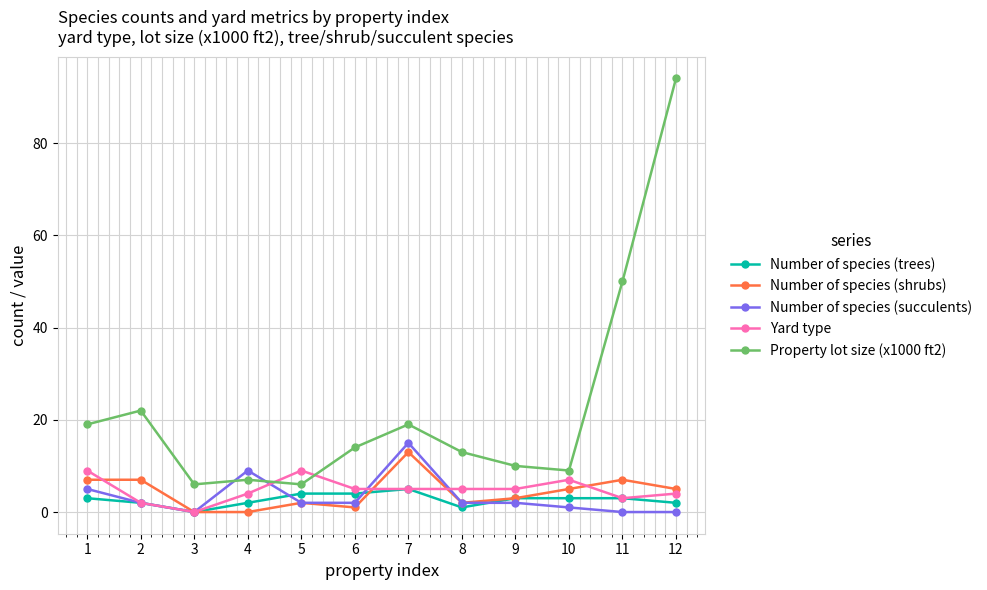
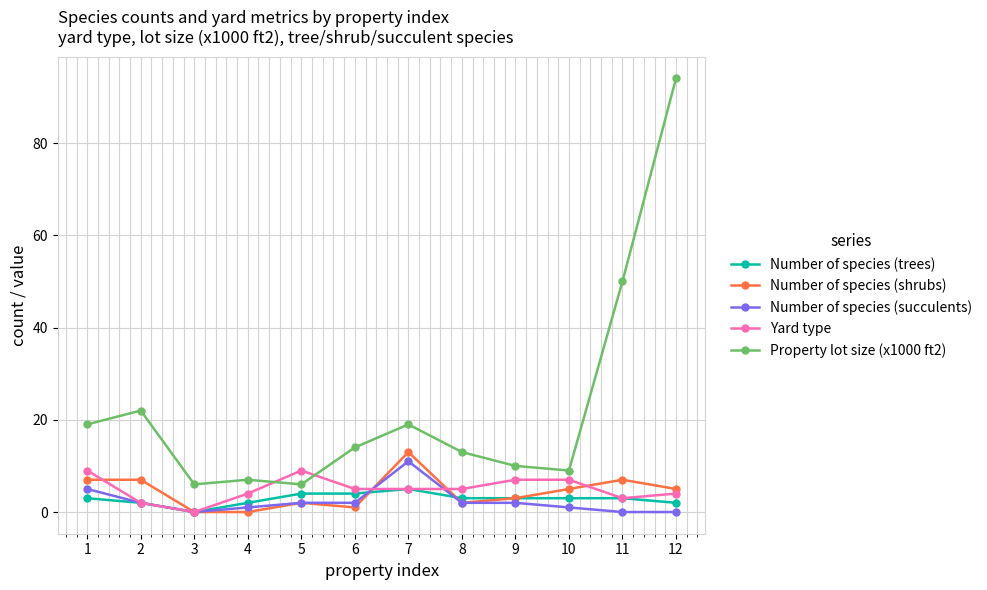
Number of species (succulents), 4: 9 -> 1
Number of species (succulents), 7: 15 -> 11
Number of species (trees), 8: 1 -> 3
Yard type, 9: 5 -> 7
